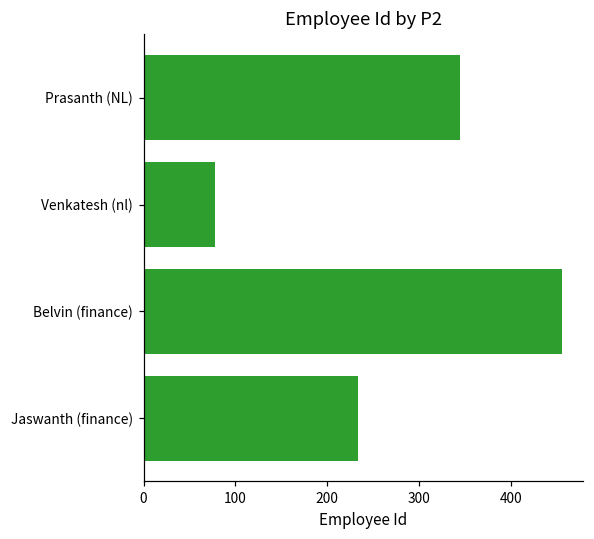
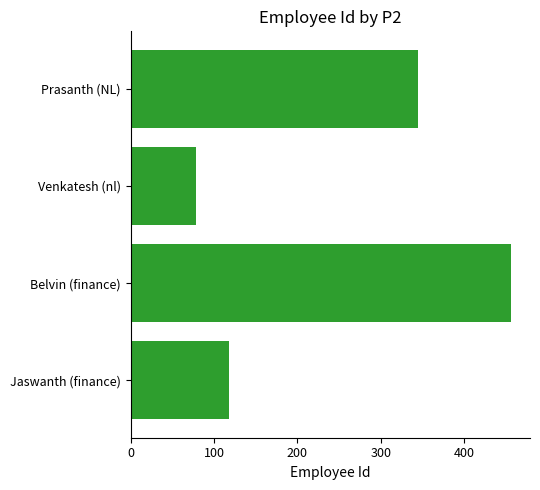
Jaswanth (finance): 230 -> 120
